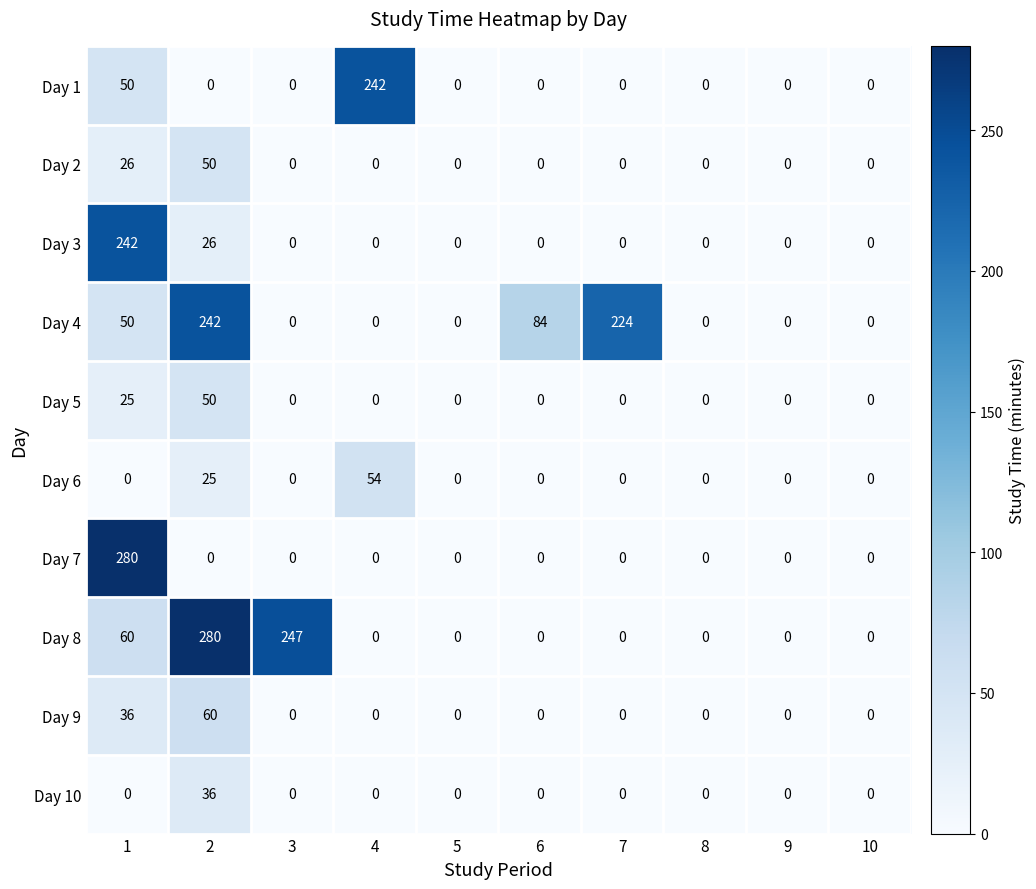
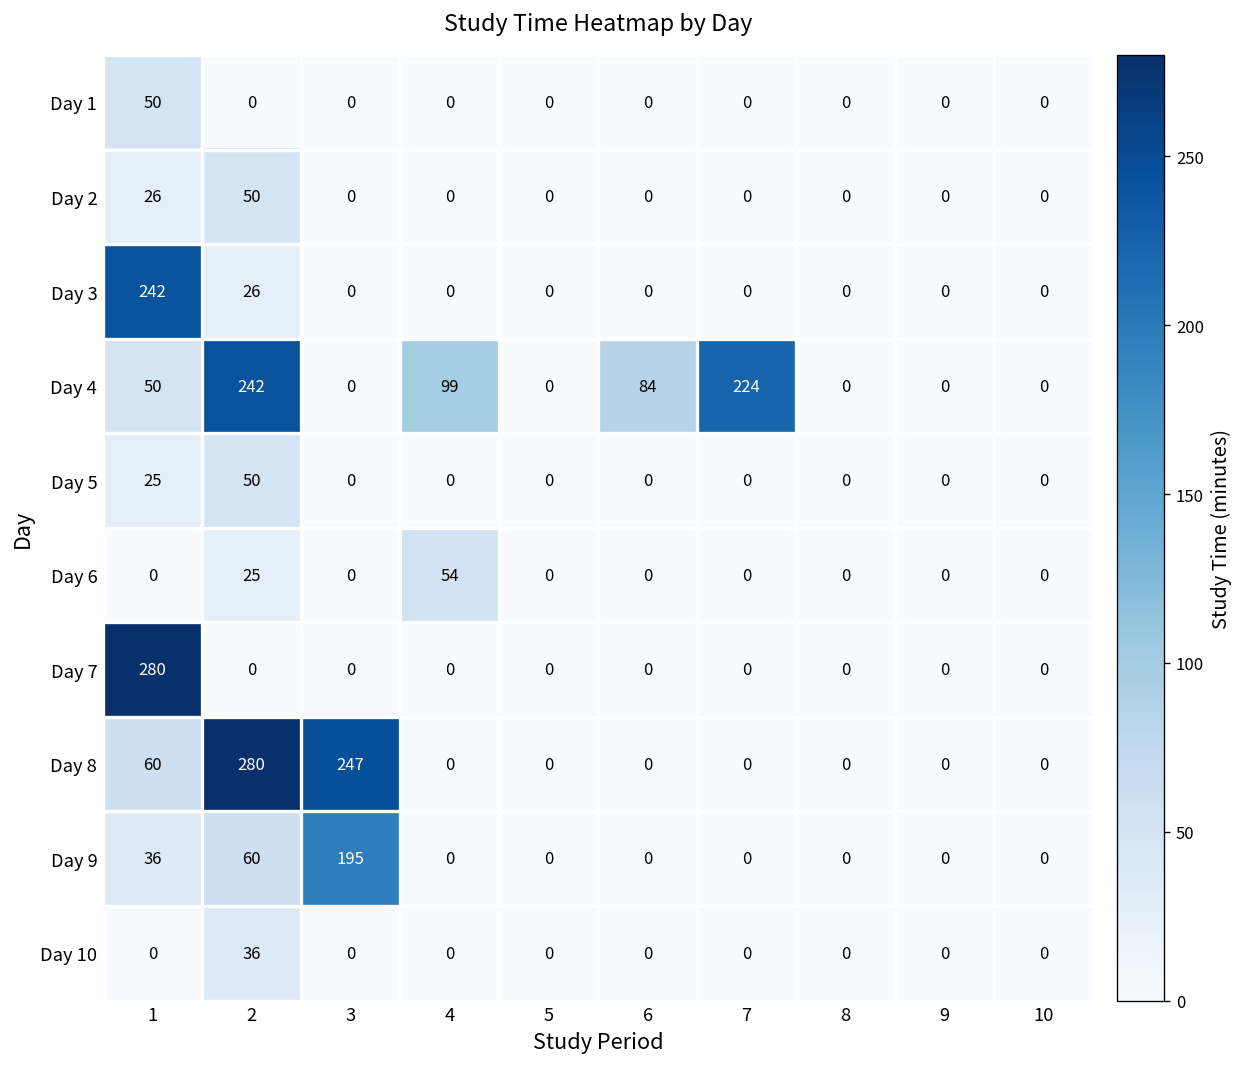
Day 1, 4: 242 -> 0
Day 4, 4: 0 -> 99
Day 9, 3: 0 -> 195
